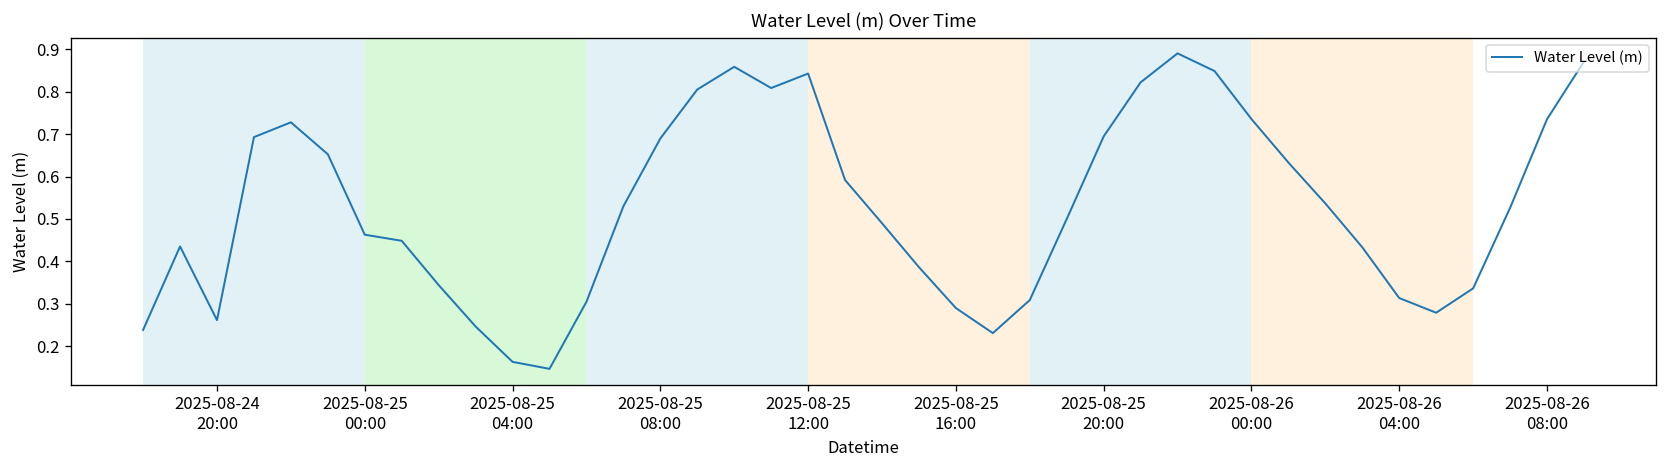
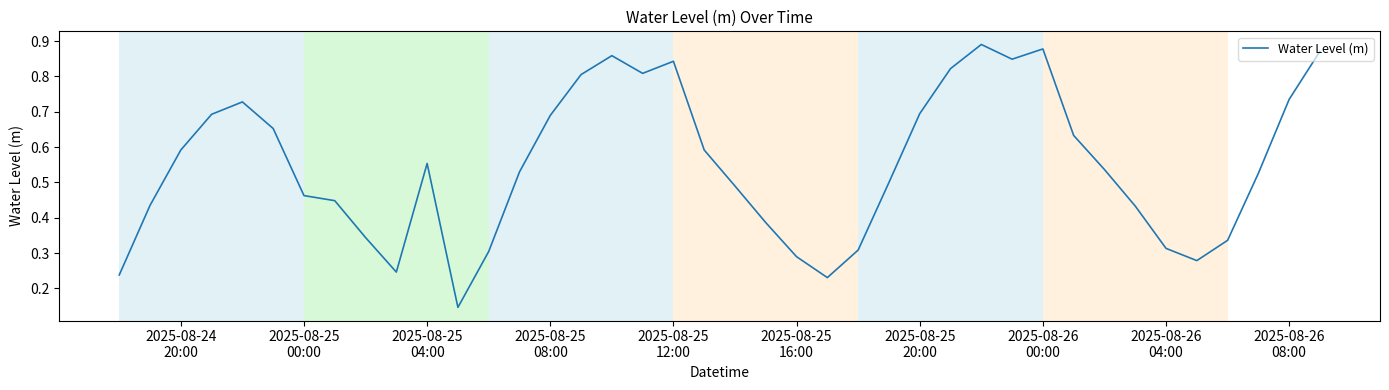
2025-08-24 20:00: 0.26 -> 0.59
2025-08-25 04:00: 0.16 -> 0.55
2025-08-26 00:00: 0.74 -> 0.88
